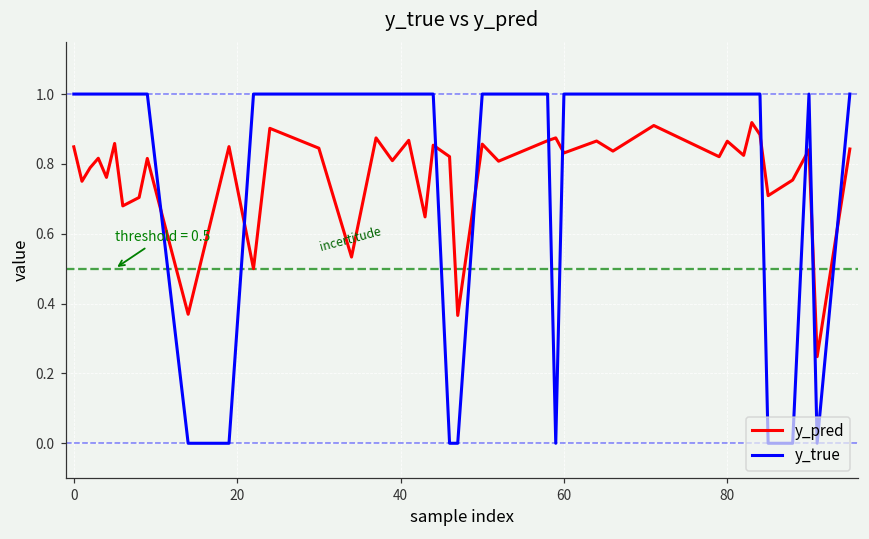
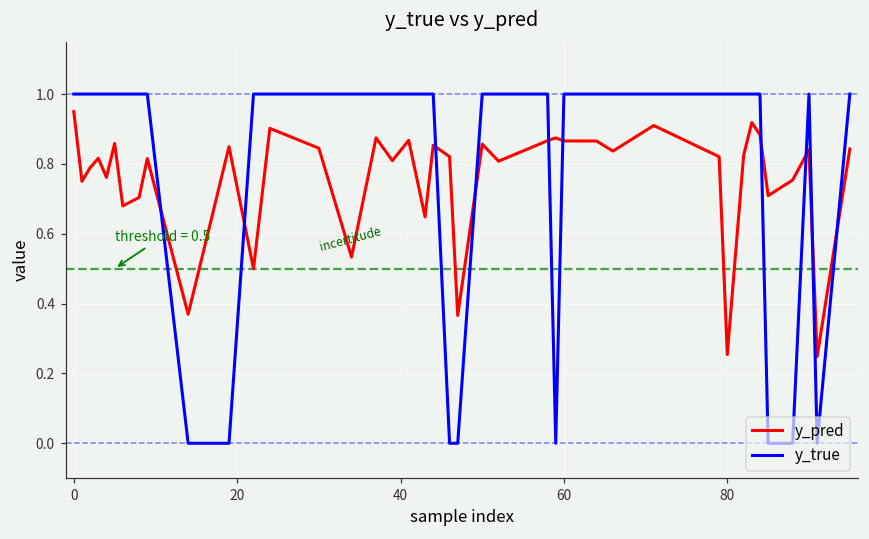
y_pred, 0: 0.85 -> 0.95
y_pred, 60: 0.83 -> 0.87
y_pred, 80: 0.86 -> 0.25
